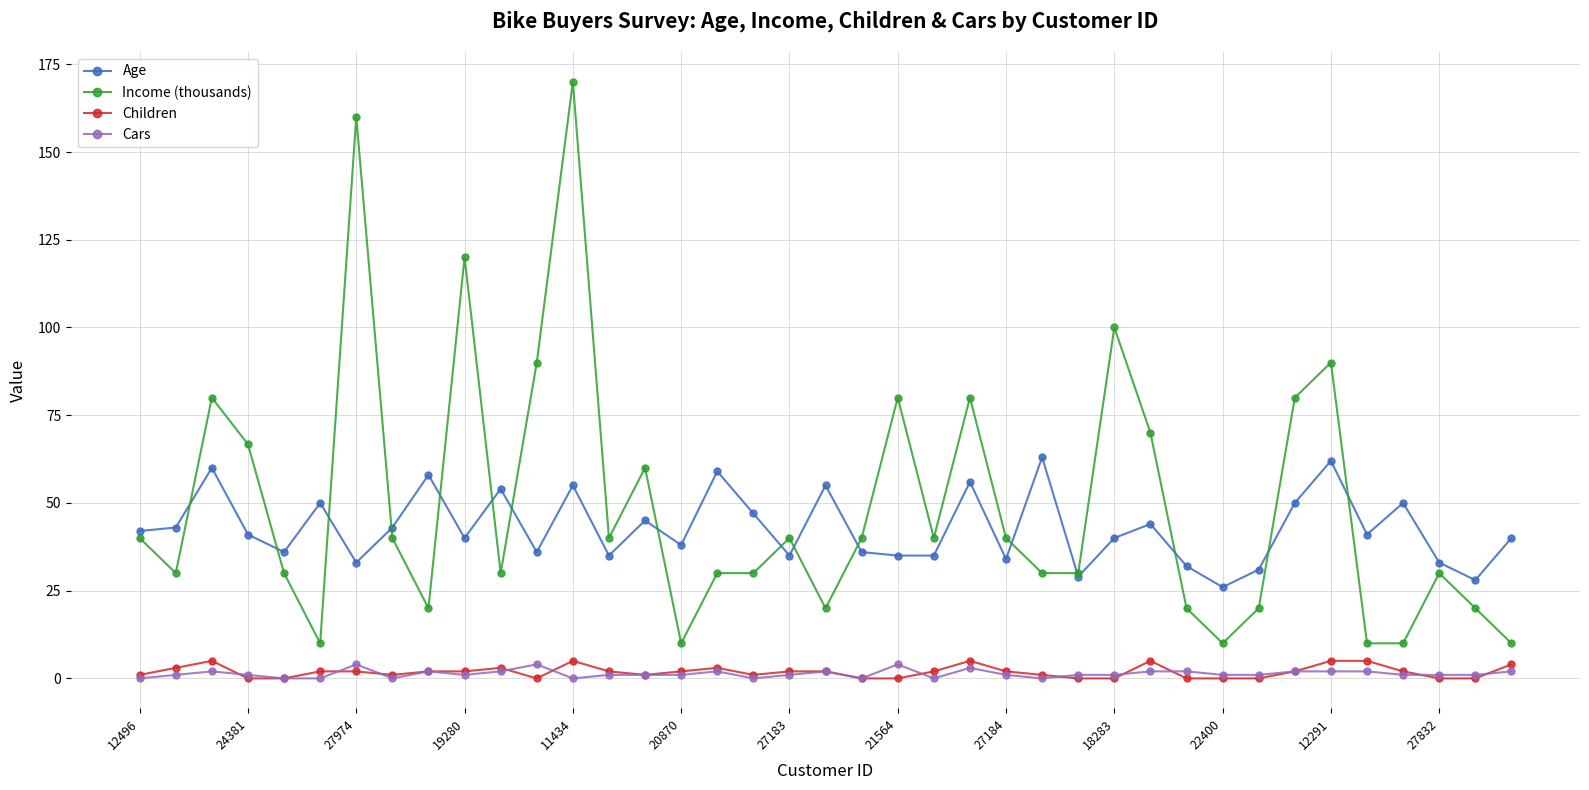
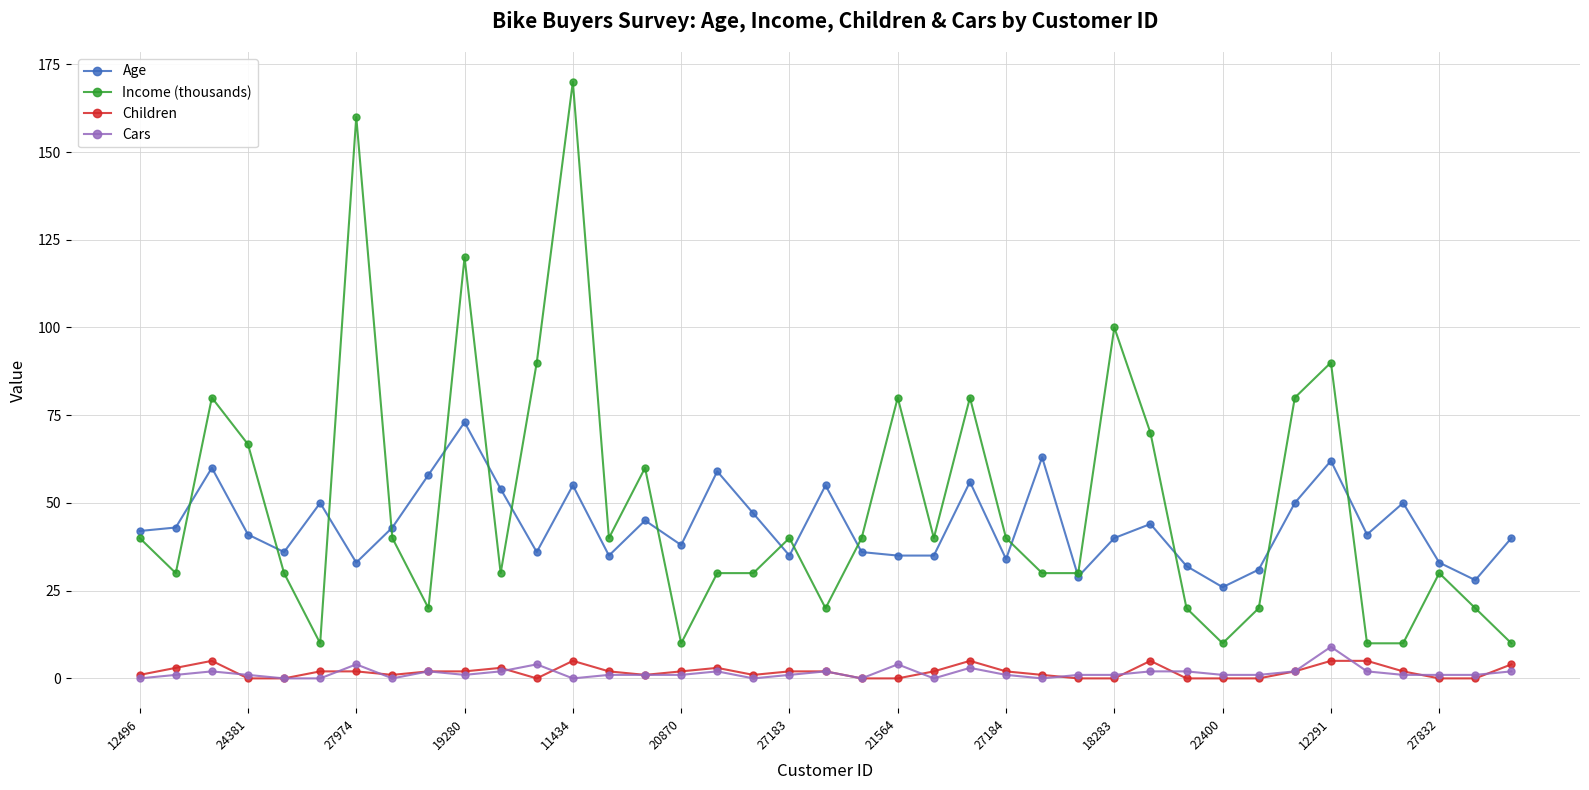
Age, 19280: 40 -> 73
Cars, 12291: 2 -> 9
